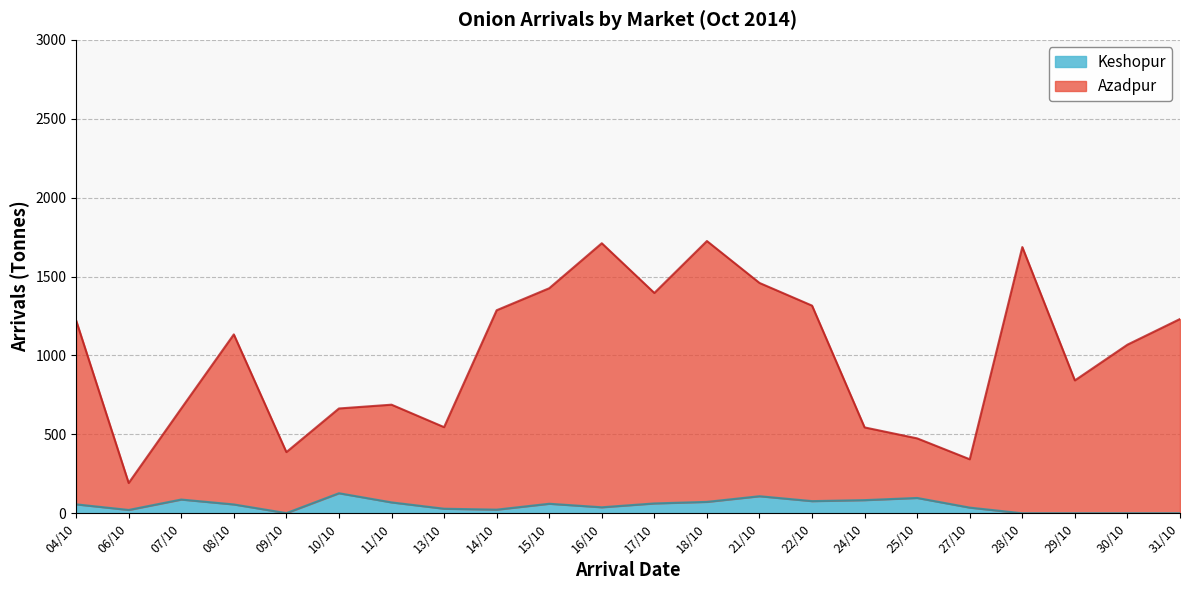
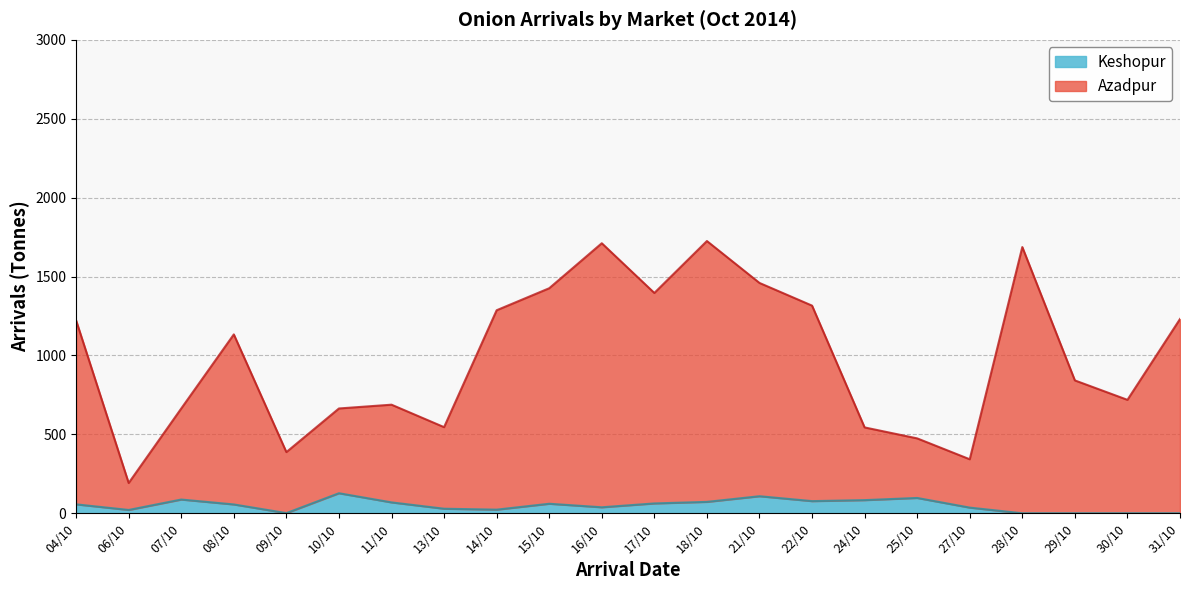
Azadpur, 30/10: 1070 -> 720
